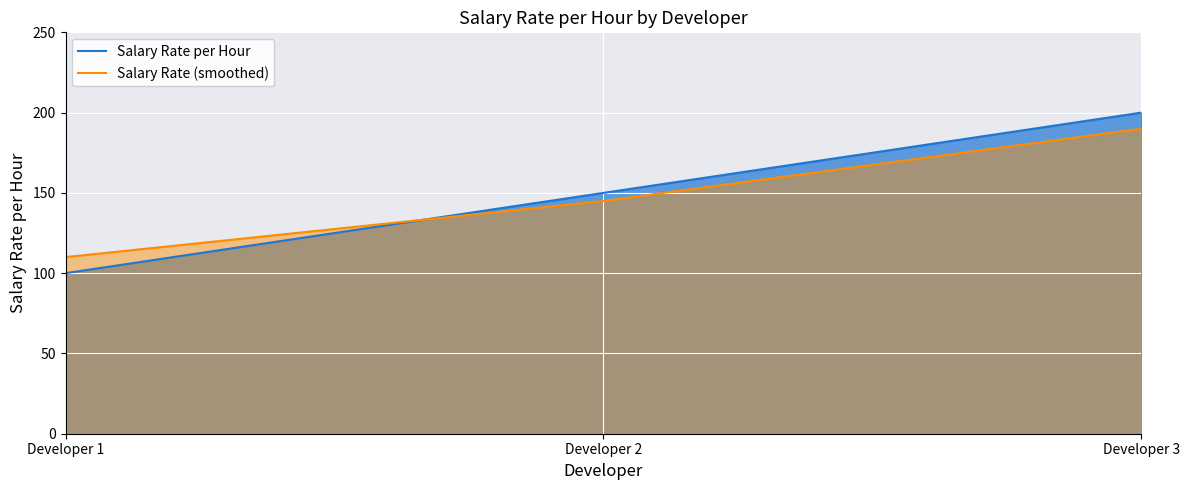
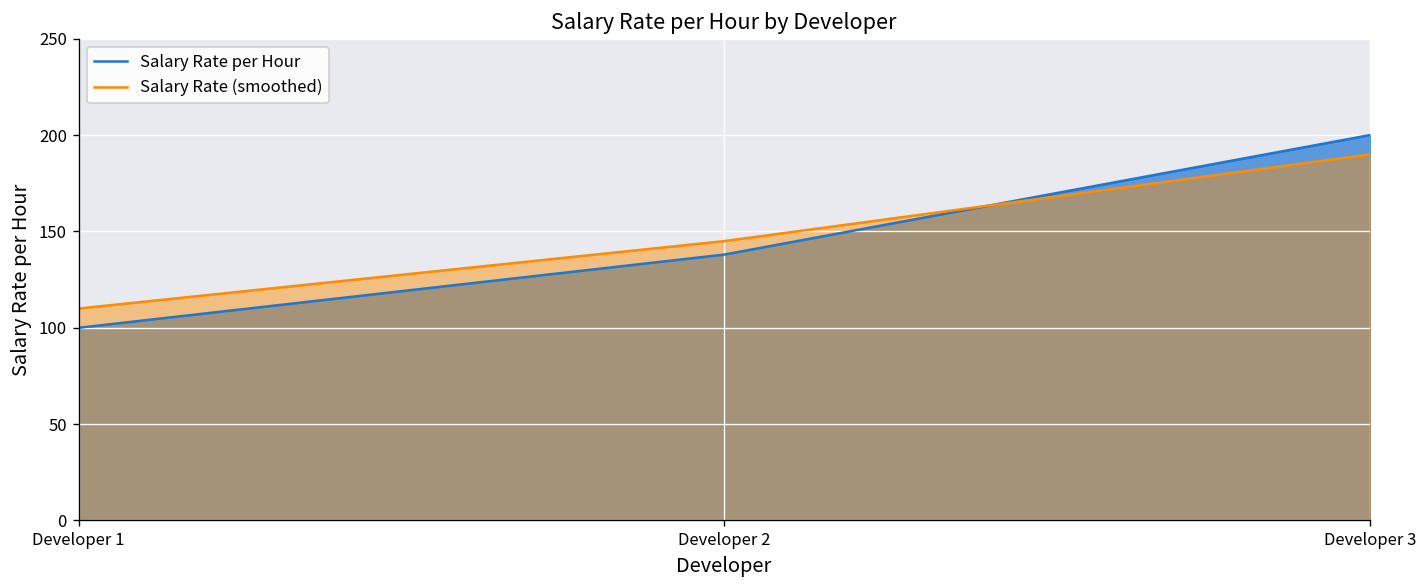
Salary Rate per Hour, Developer 2: 150 -> 138
